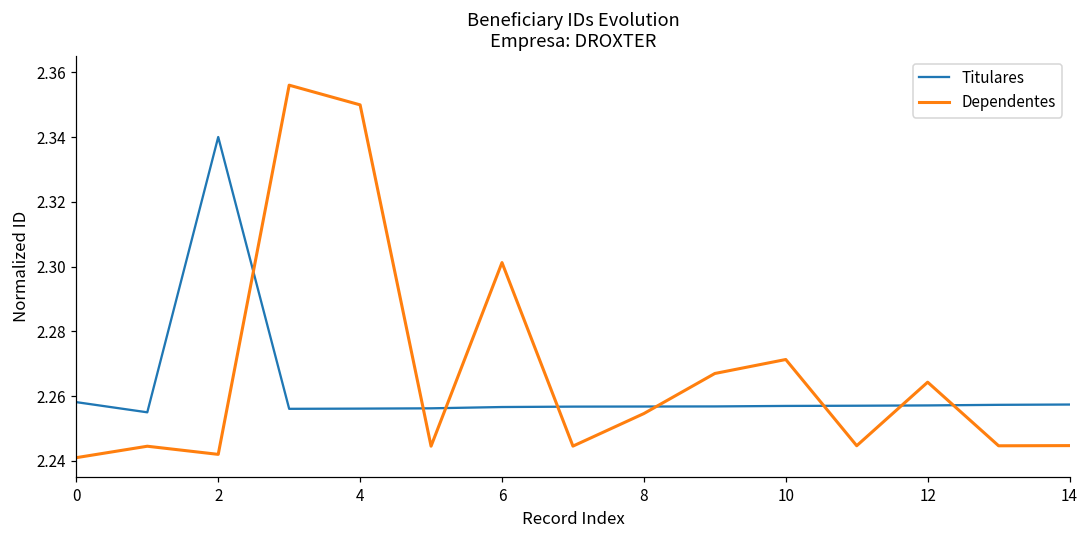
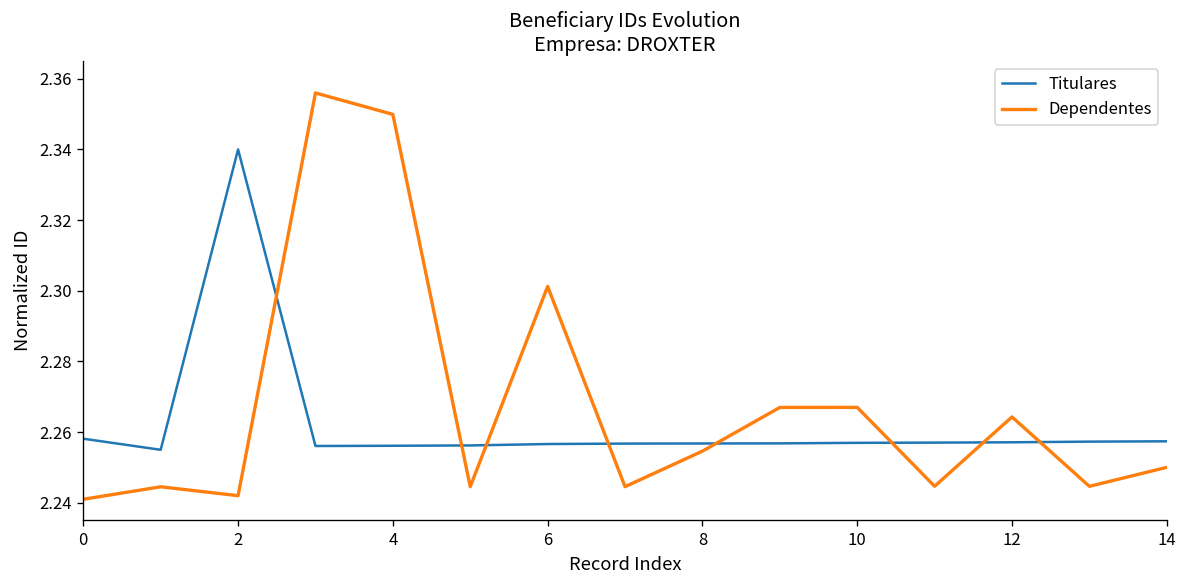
Dependentes, 10: 2.271 -> 2.267
Dependentes, 14: 2.245 -> 2.250
